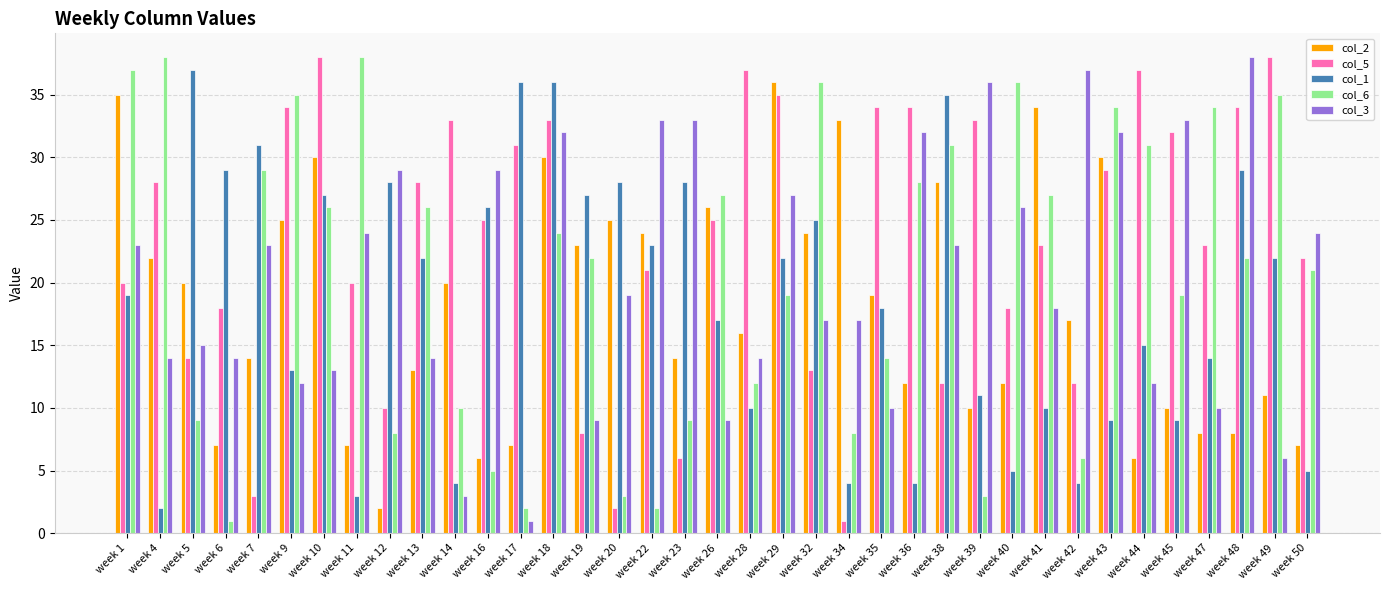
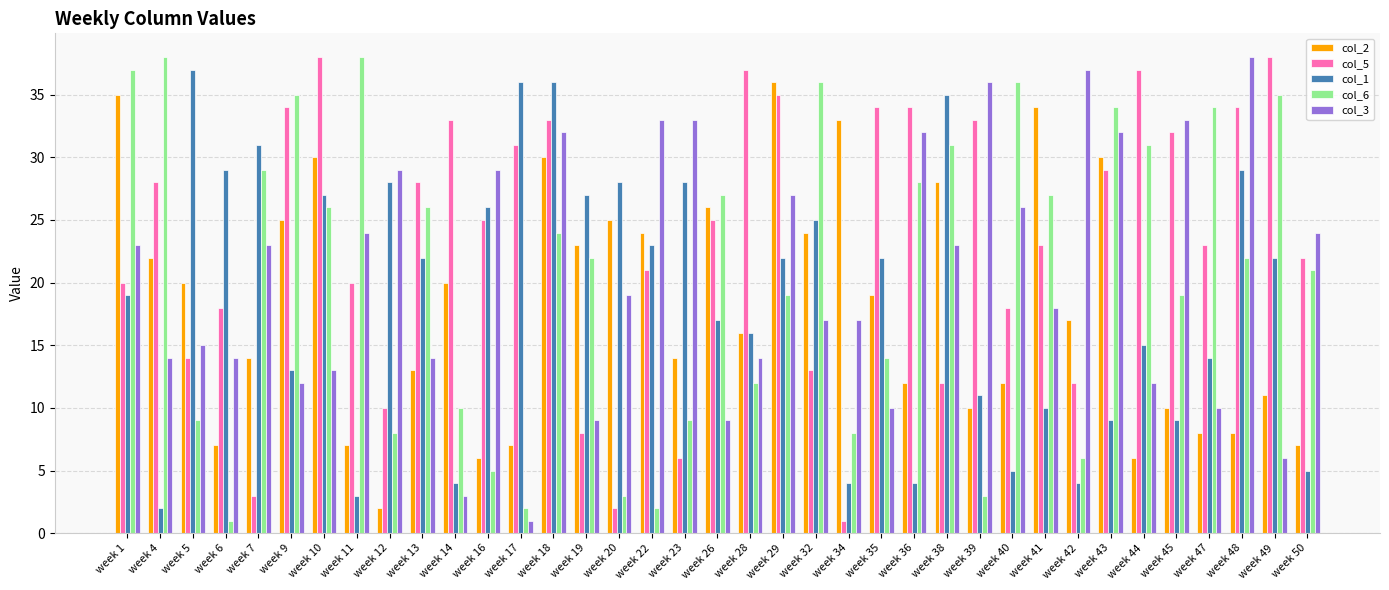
col_1, week 28: 10 -> 16
col_1, week 35: 18 -> 22
